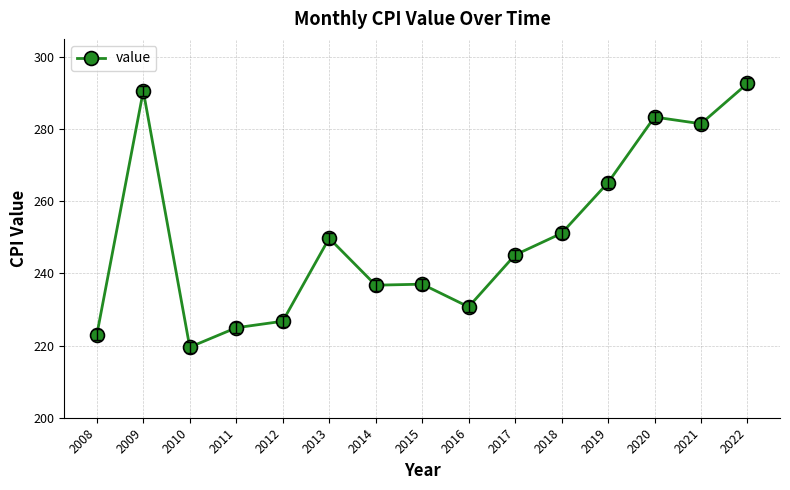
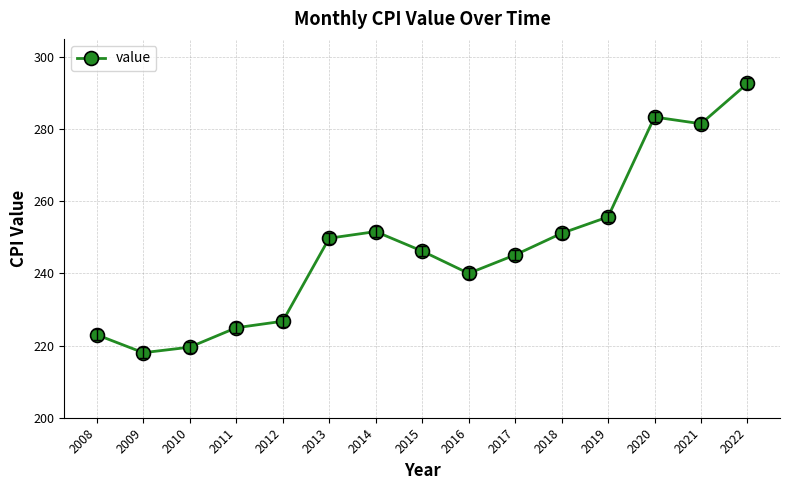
value, 2009: 291 -> 218
value, 2014: 237 -> 252
value, 2015: 237 -> 246
value, 2016: 231 -> 240
value, 2019: 265 -> 256
